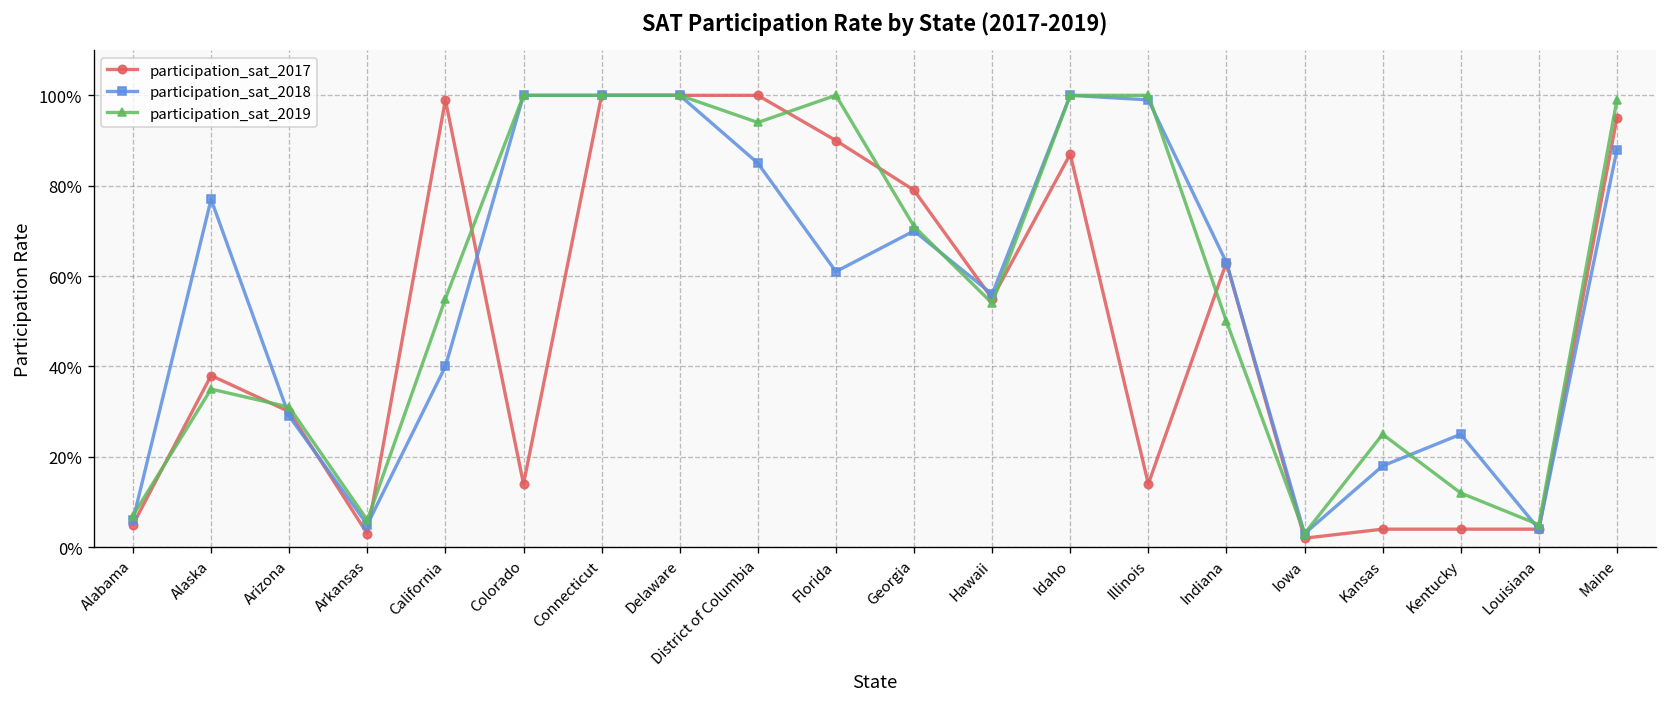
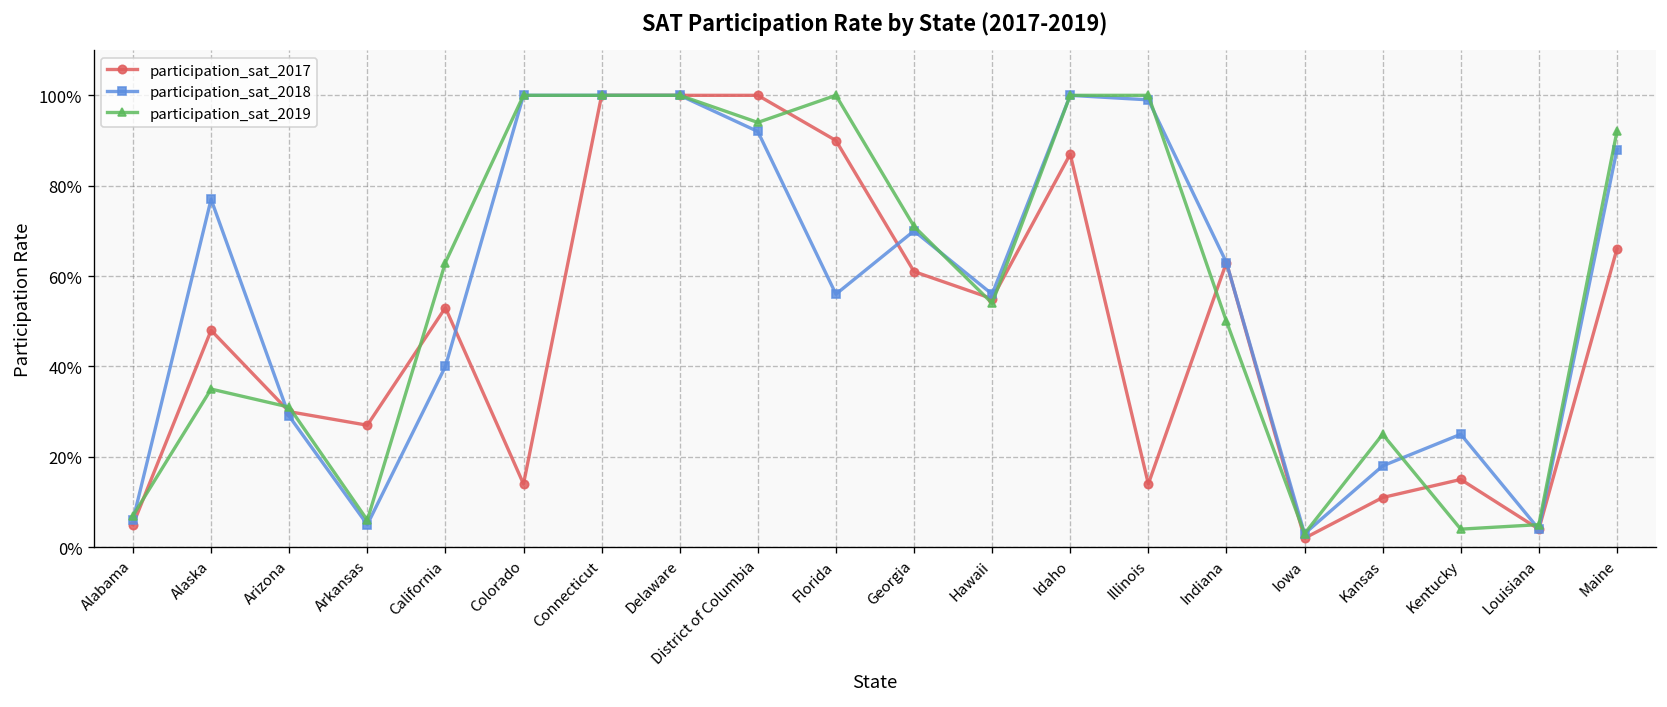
participation_sat_2017, Alaska: 38% -> 48%
participation_sat_2017, Arkansas: 3% -> 27%
participation_sat_2017, California: 99% -> 53%
participation_sat_2019, California: 55% -> 63%
participation_sat_2018, District of Columbia: 85% -> 92%
participation_sat_2018, Florida: 61% -> 56%
participation_sat_2017, Georgia: 79% -> 61%
participation_sat_2017, Kansas: 4% -> 11%
participation_sat_2017, Kentucky: 4% -> 15%
participation_sat_2019, Kentucky: 12% -> 4%
participation_sat_2017, Maine: 95% -> 66%
participation_sat_2019, Maine: 99% -> 92%
